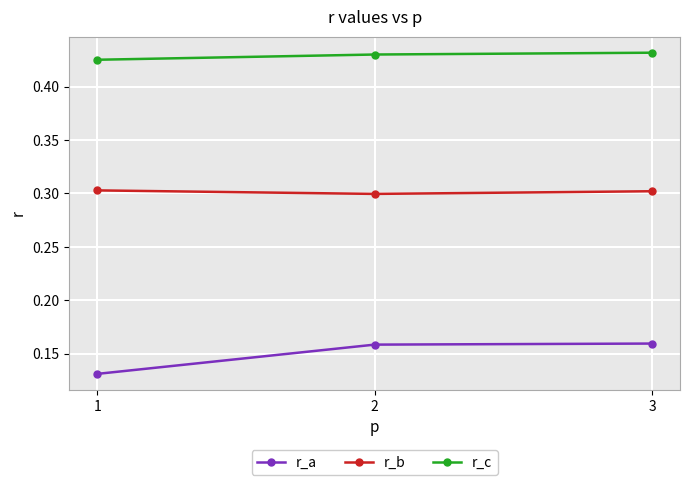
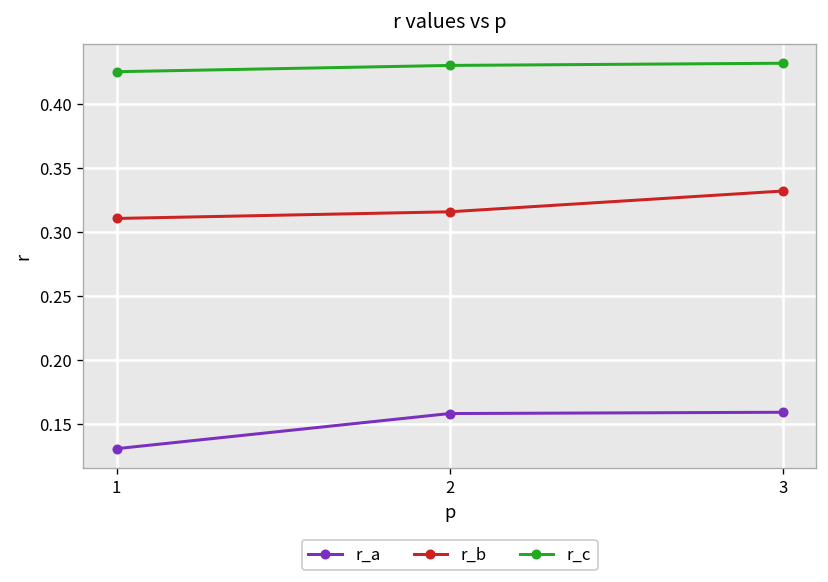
r_b, 1: 0.303 -> 0.311
r_b, 2: 0.300 -> 0.316
r_b, 3: 0.302 -> 0.332
